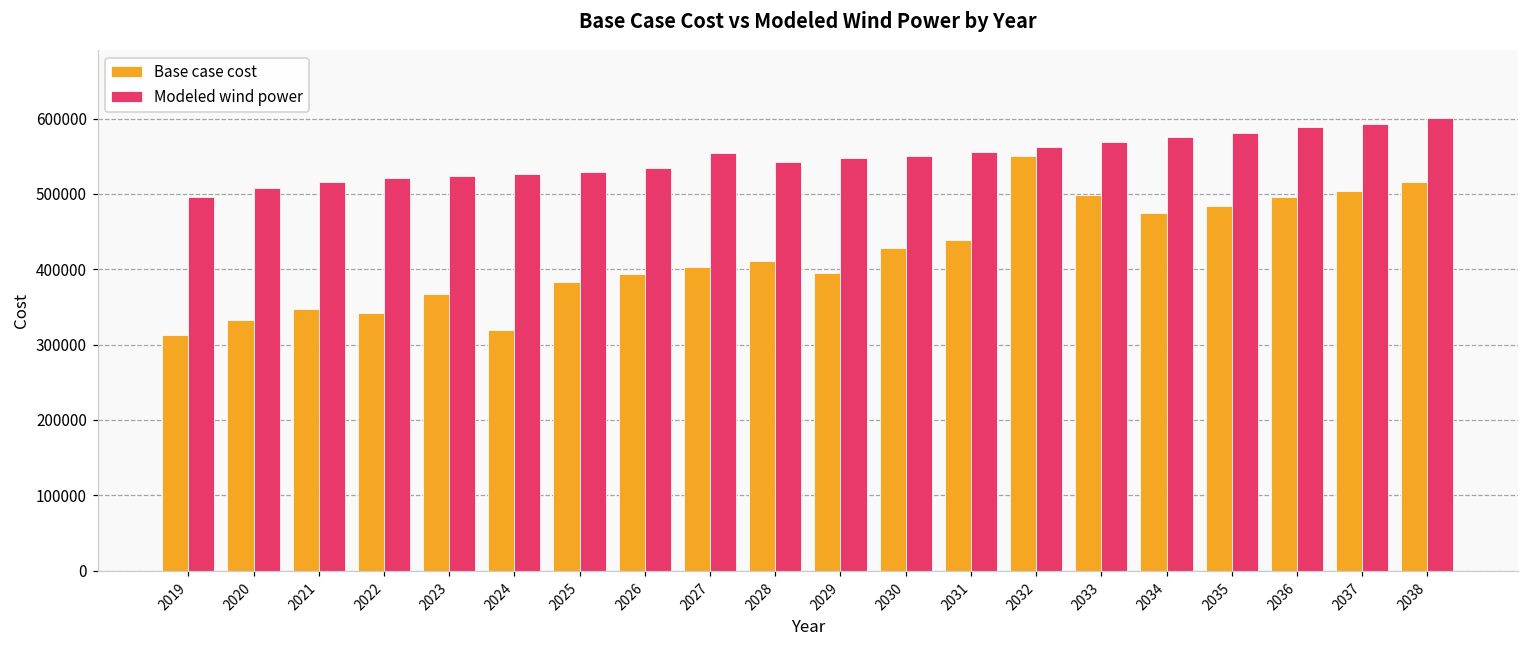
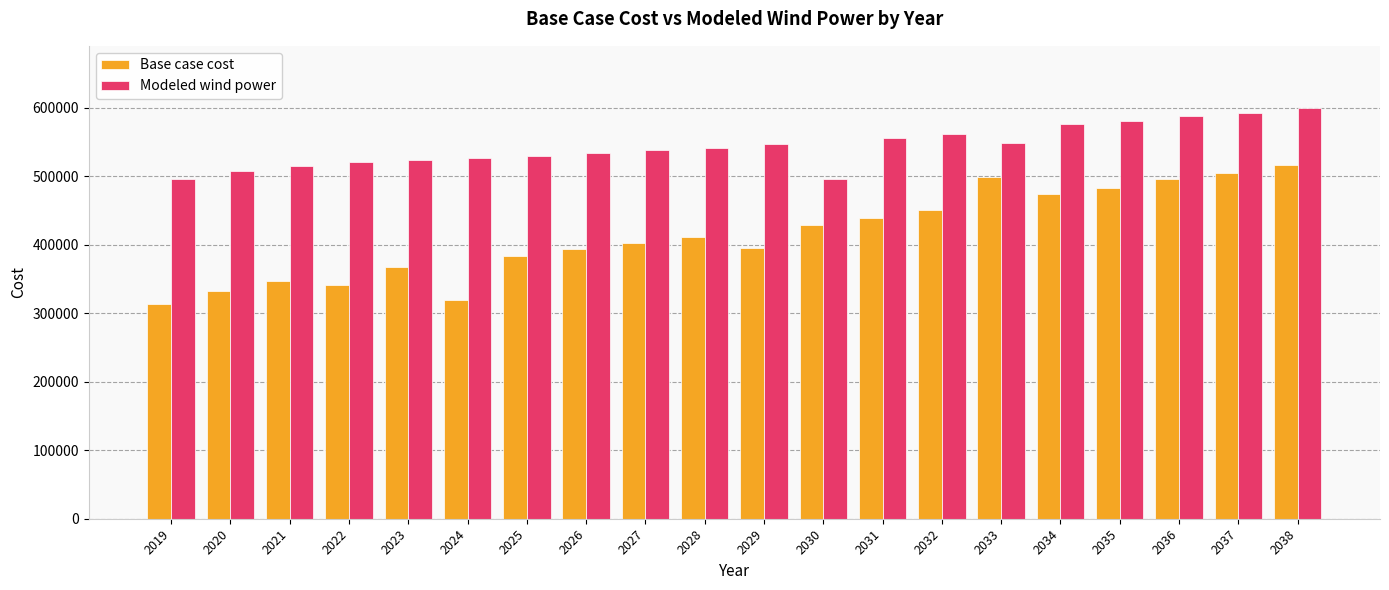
Modeled wind power, 2027: 550000 -> 540000
Modeled wind power, 2030: 550000 -> 500000
Base case cost, 2032: 550000 -> 450000
Modeled wind power, 2033: 570000 -> 550000
